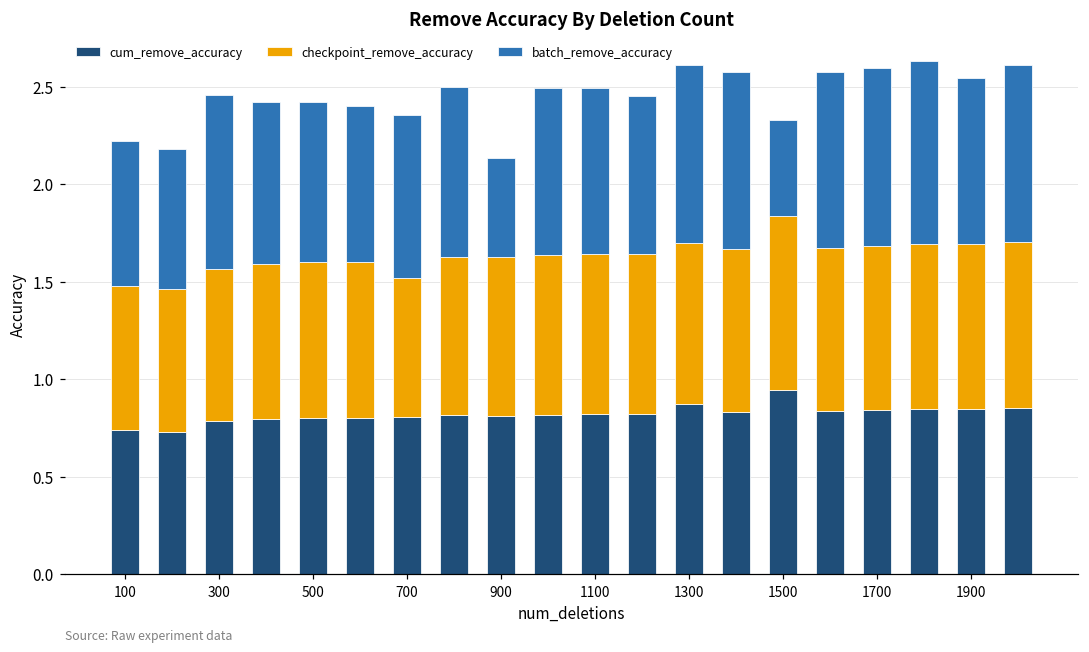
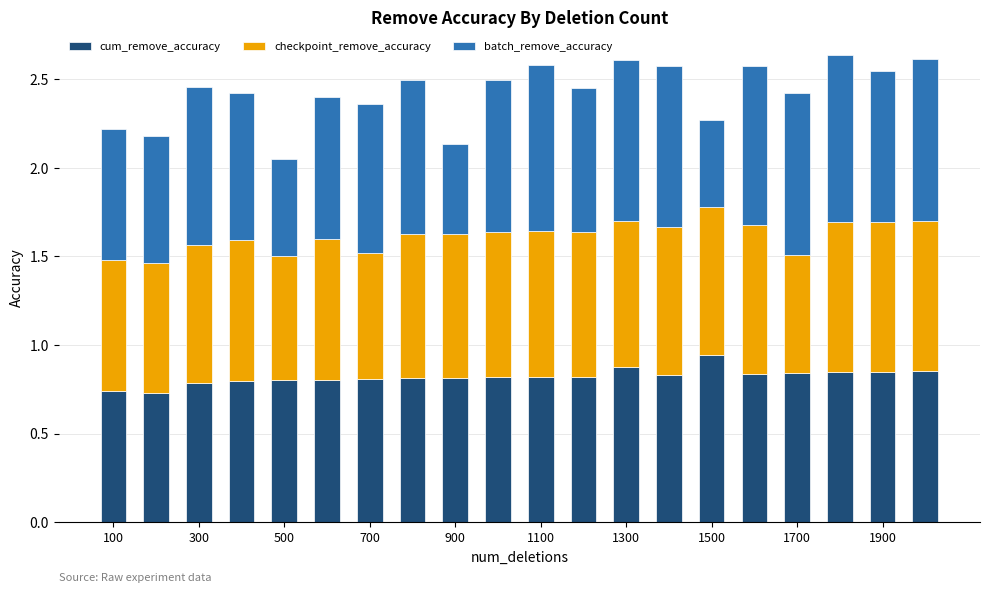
checkpoint_remove_accuracy, 500: 0.8 -> 0.7
batch_remove_accuracy, 500: 0.82 -> 0.55
batch_remove_accuracy, 1100: 0.85 -> 0.94
checkpoint_remove_accuracy, 1500: 0.89 -> 0.83
checkpoint_remove_accuracy, 1700: 0.84 -> 0.67
